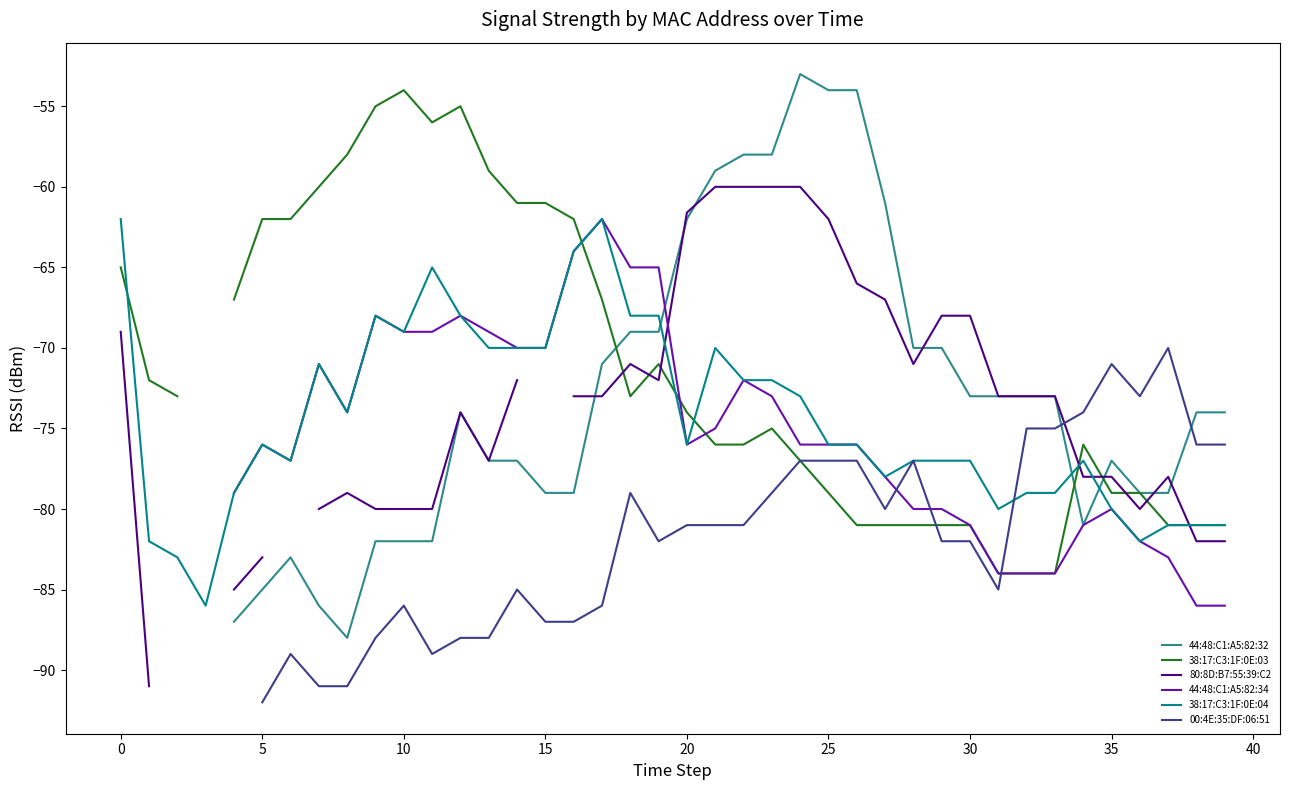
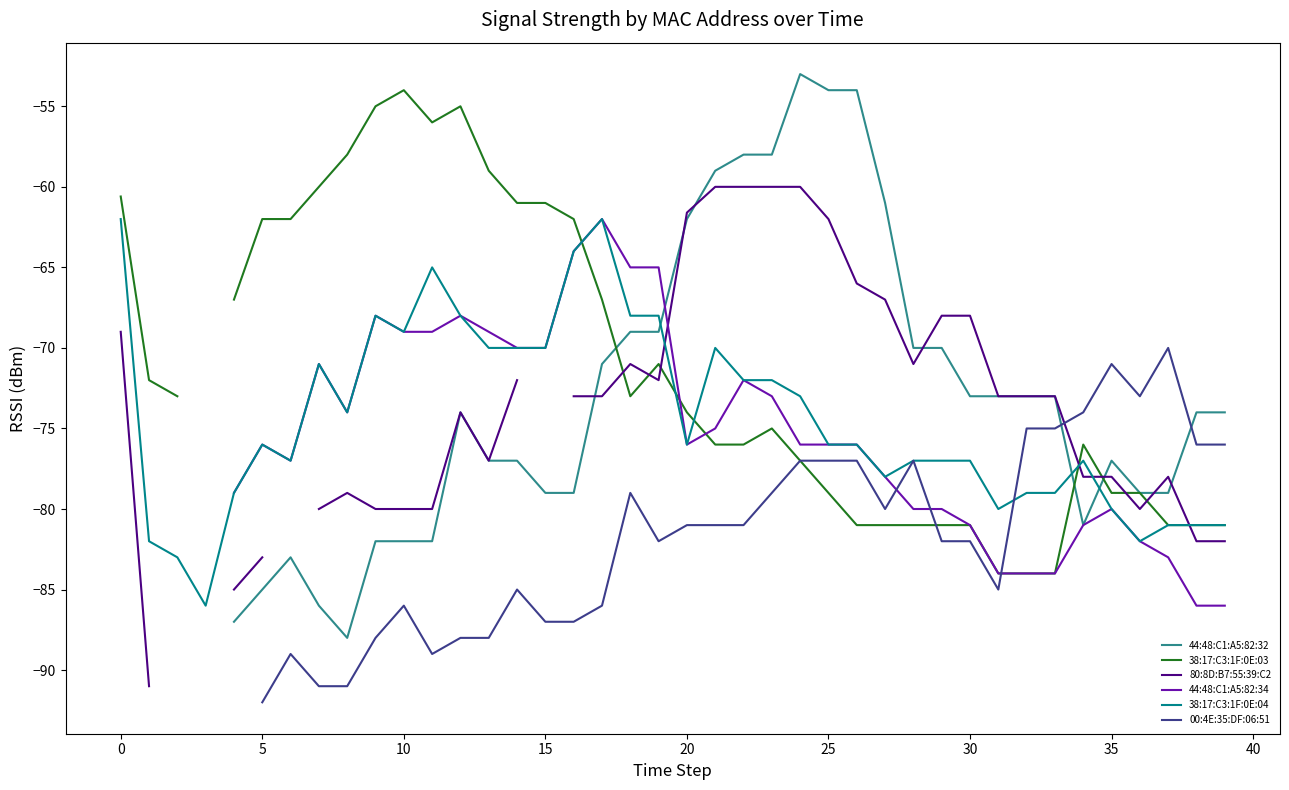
38:17:C3:1F:0E:03, 0: -65.0 -> -60.6
